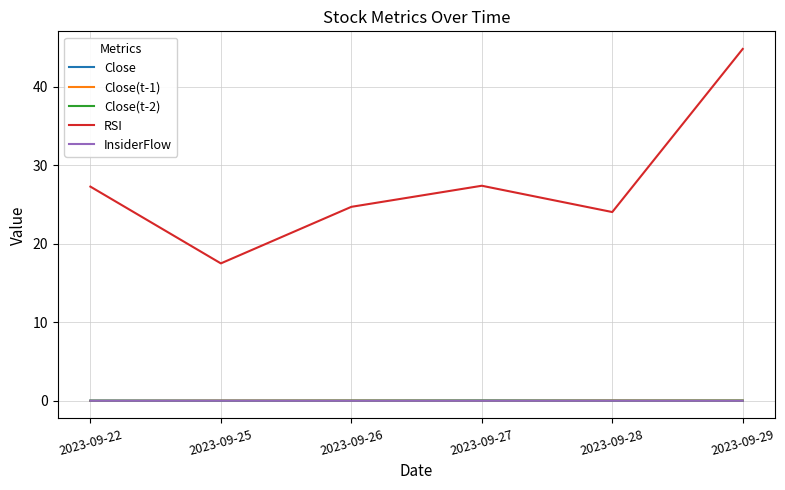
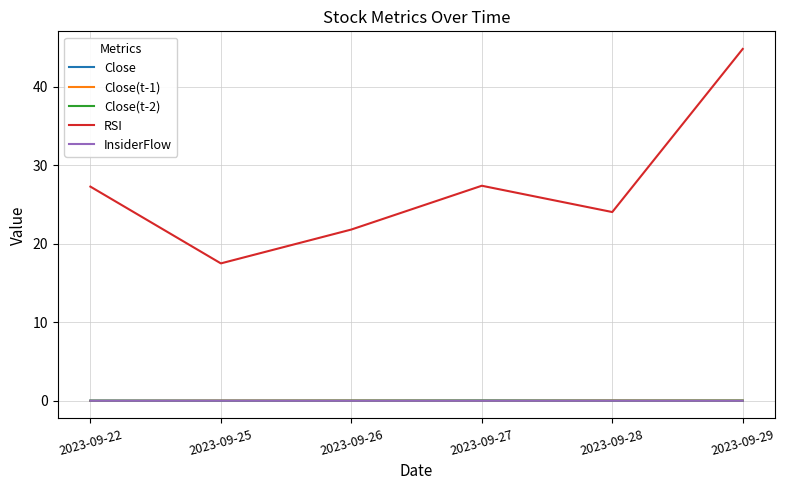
RSI, 2023-09-26: 25 -> 22
